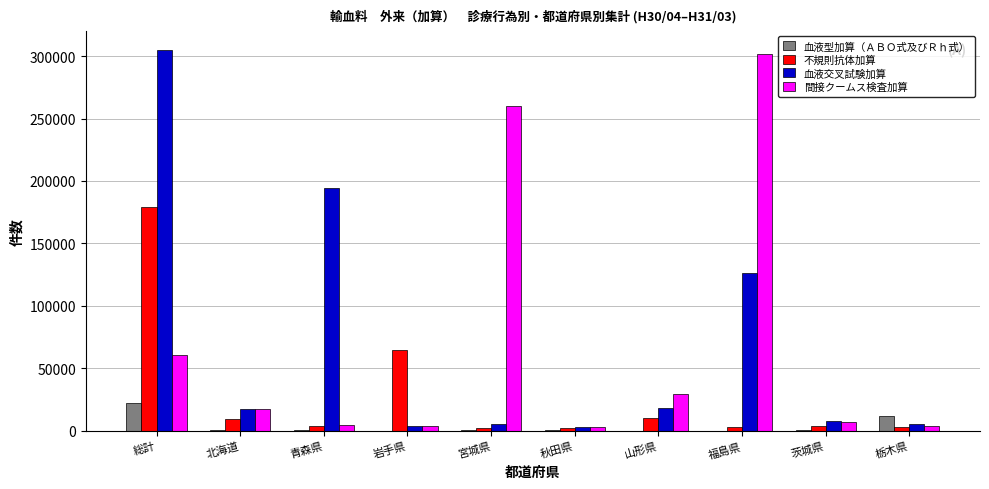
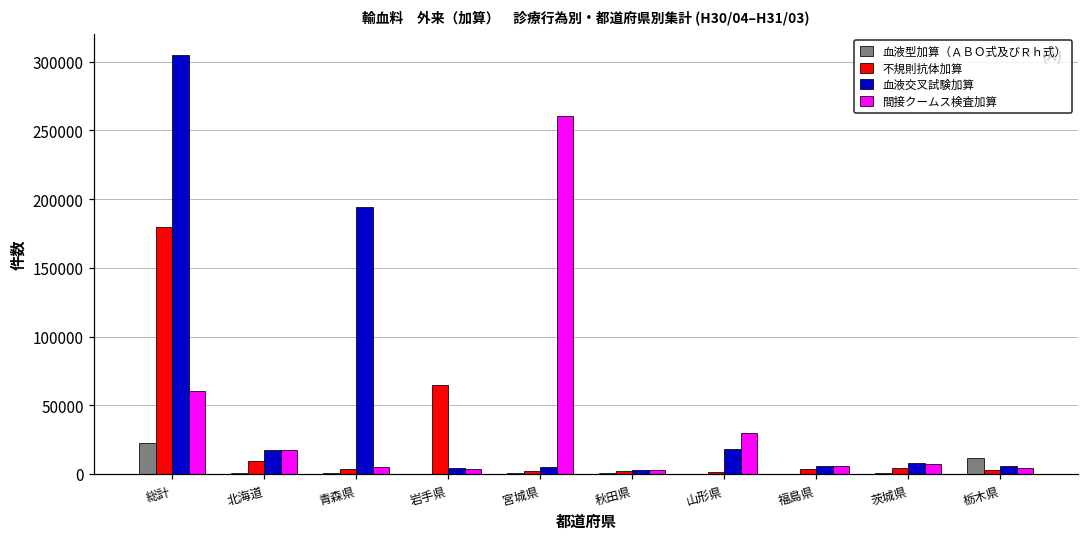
不規則抗体加算, 山形県: 10000 -> 2000
血液交叉試験加算, 福島県: 126000 -> 6000
間接クームス検査加算, 福島県: 302000 -> 6000
